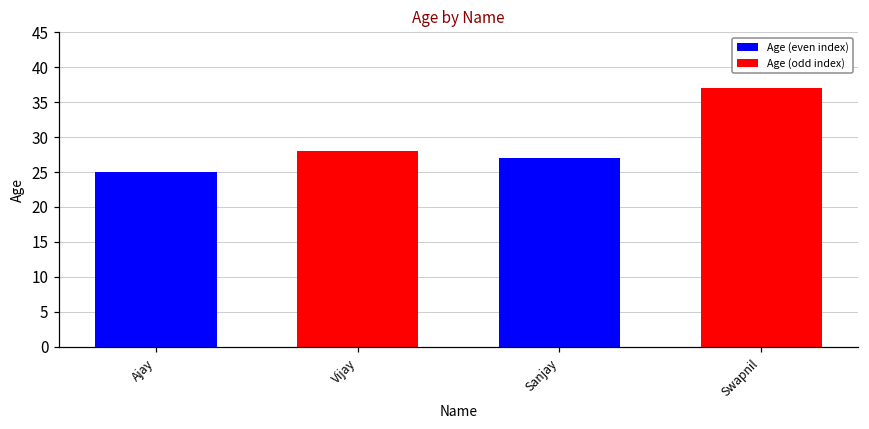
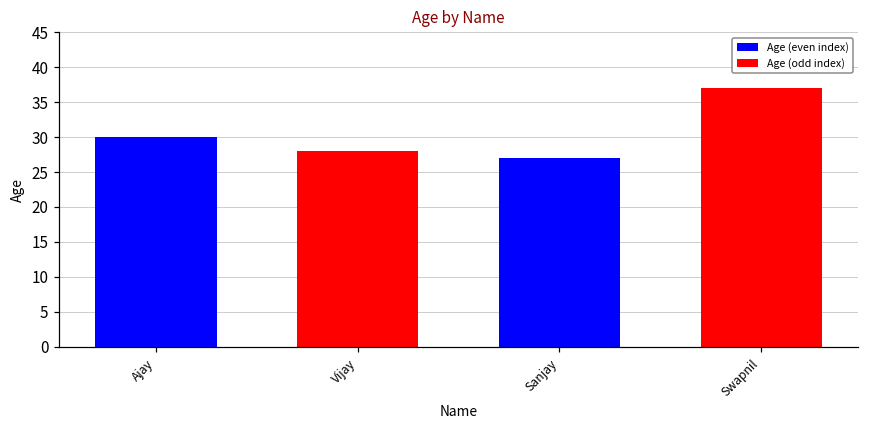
Ajay: 25 -> 30
